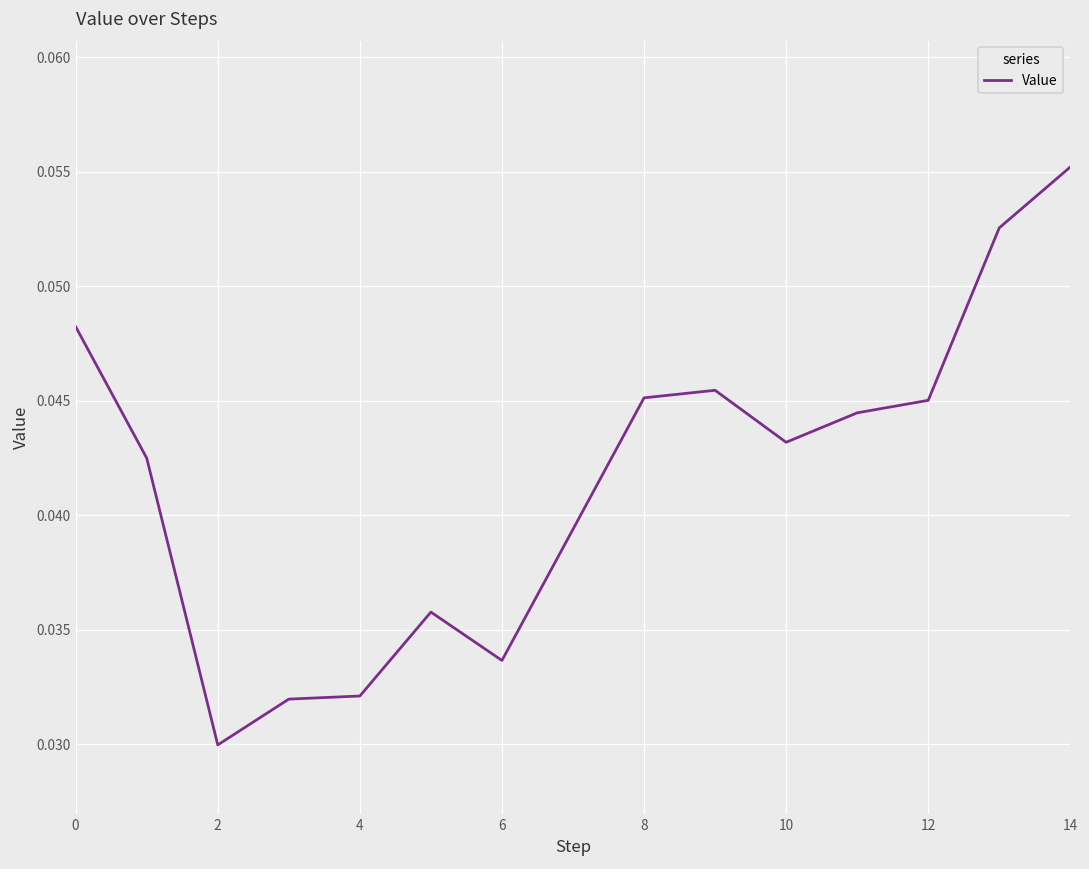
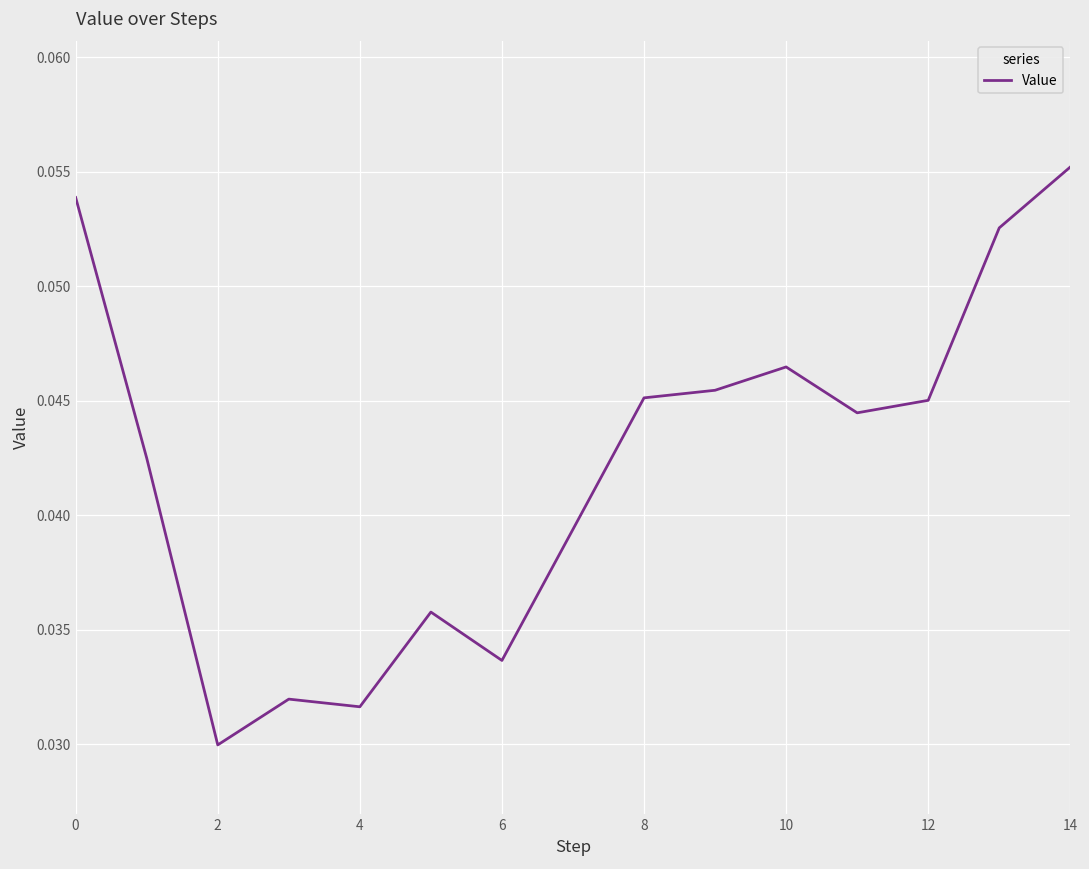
0: 0.0482 -> 0.0539
4: 0.0321 -> 0.0316
10: 0.0432 -> 0.0465
